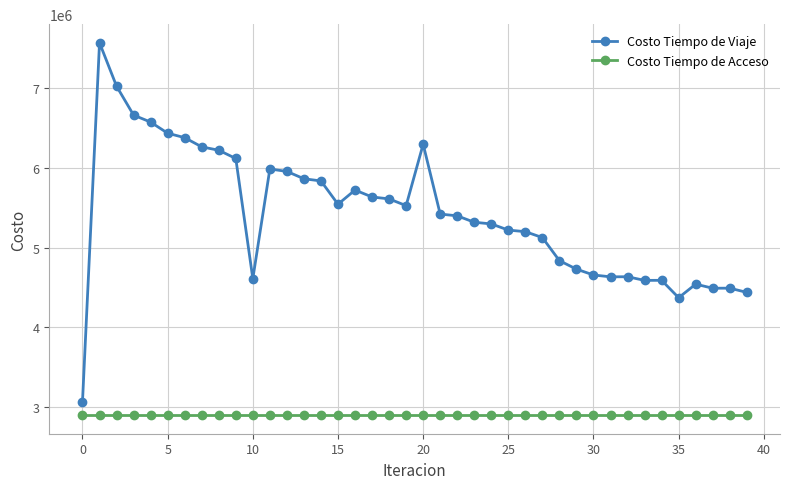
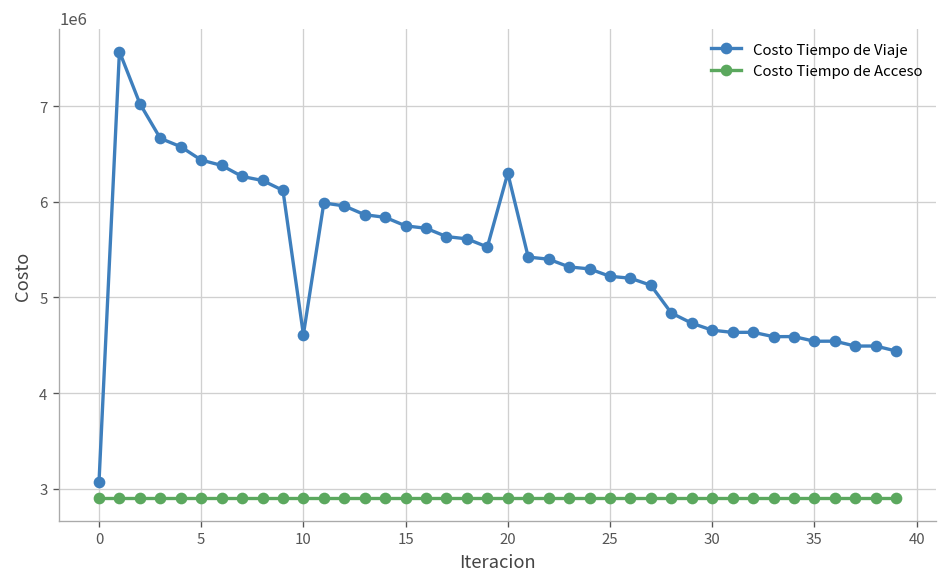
Costo Tiempo de Viaje, 15: 5500000 -> 5700000
Costo Tiempo de Viaje, 35: 4400000 -> 4500000
